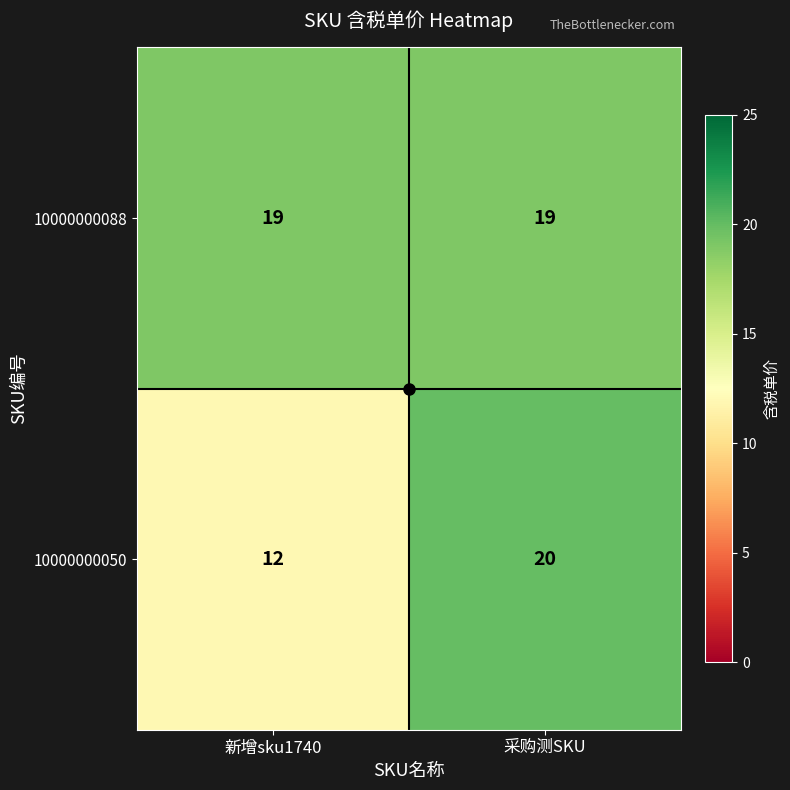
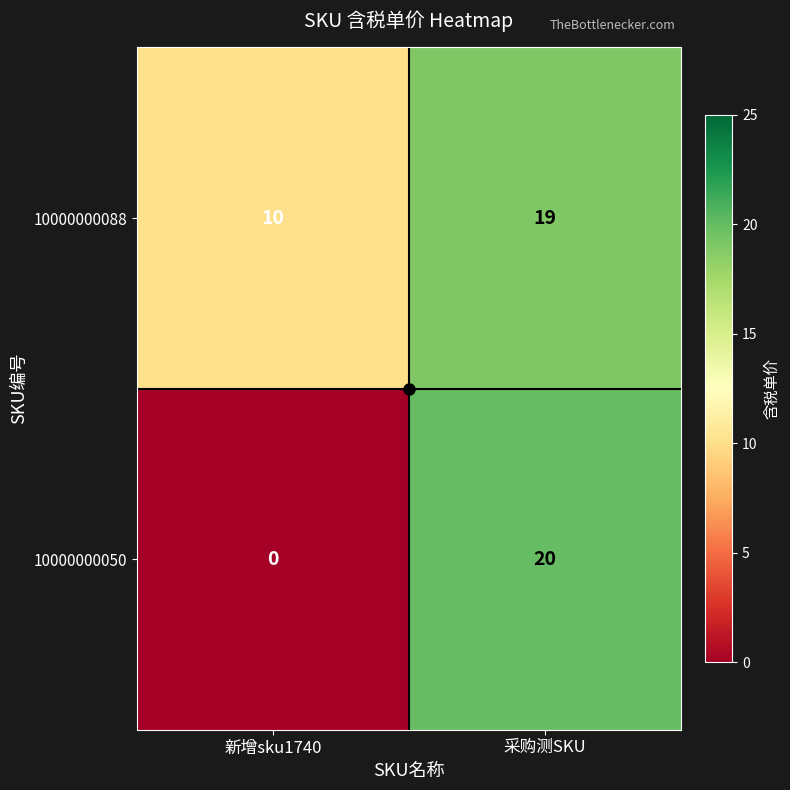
10000000088, 新增sku1740: 19 -> 10
10000000050, 新增sku1740: 12 -> 0
